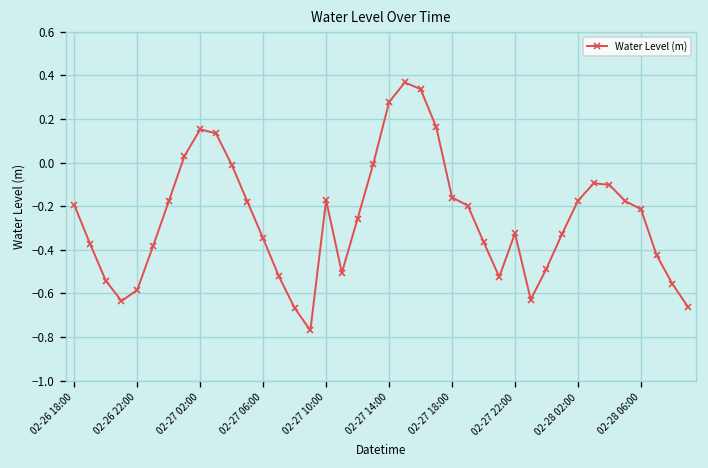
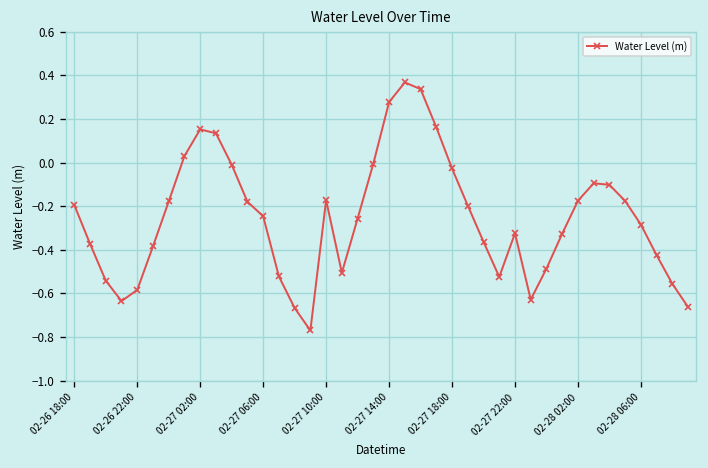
02-27 06:00: -0.35 -> -0.25
02-27 18:00: -0.16 -> -0.03
02-28 06:00: -0.21 -> -0.28
